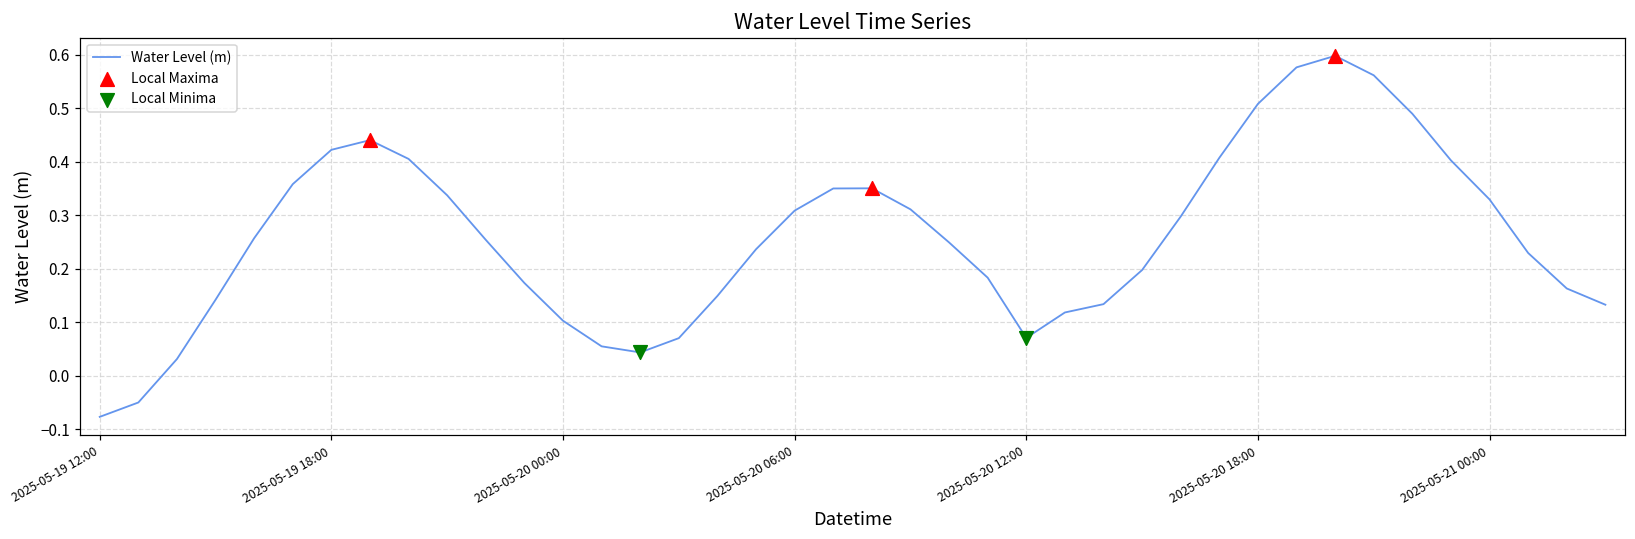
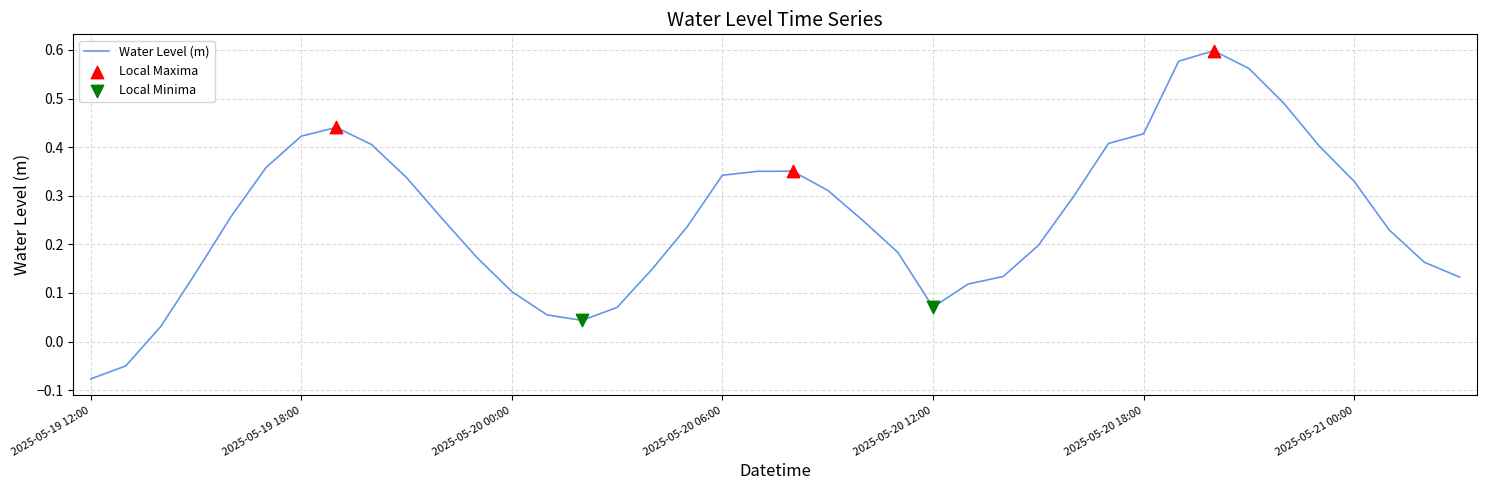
Water Level (m), 2025-05-20 06:00: 0.31 -> 0.34
Water Level (m), 2025-05-20 18:00: 0.51 -> 0.43
